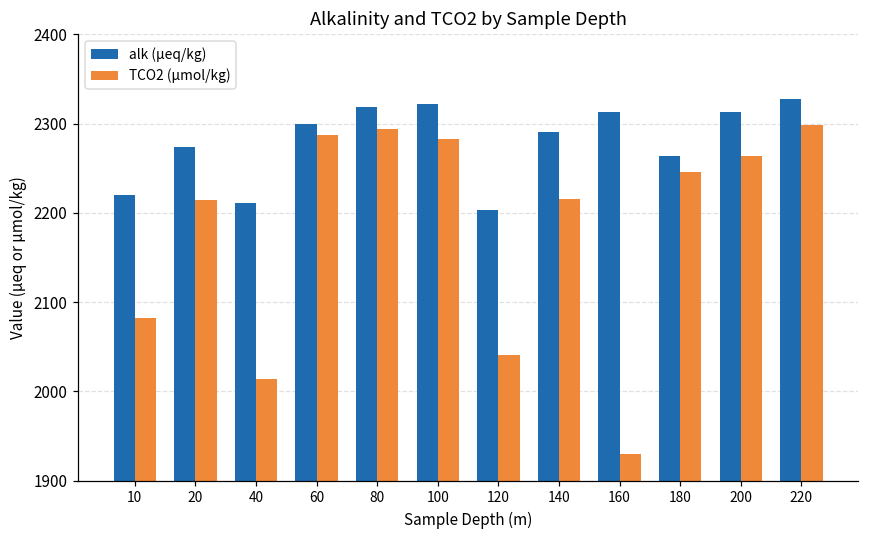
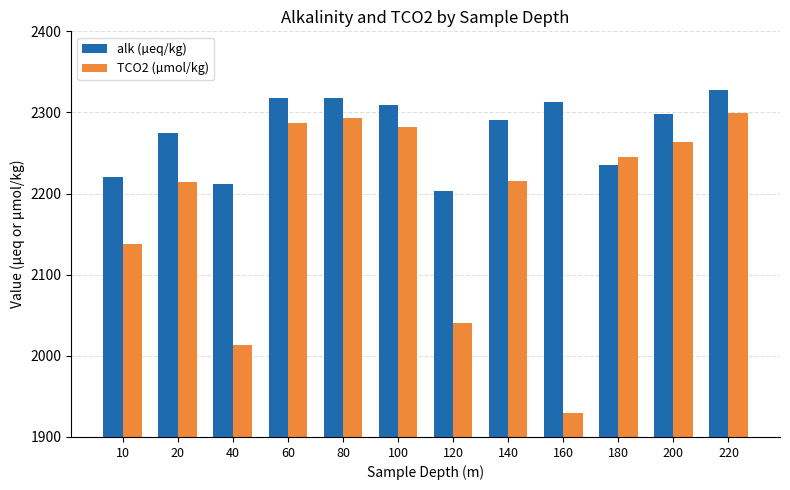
TCO2 (µmol/kg), 10: 2080 -> 2140
alk (µeq/kg), 60: 2300 -> 2320
alk (µeq/kg), 100: 2320 -> 2310
alk (µeq/kg), 180: 2260 -> 2240
alk (µeq/kg), 200: 2310 -> 2300
